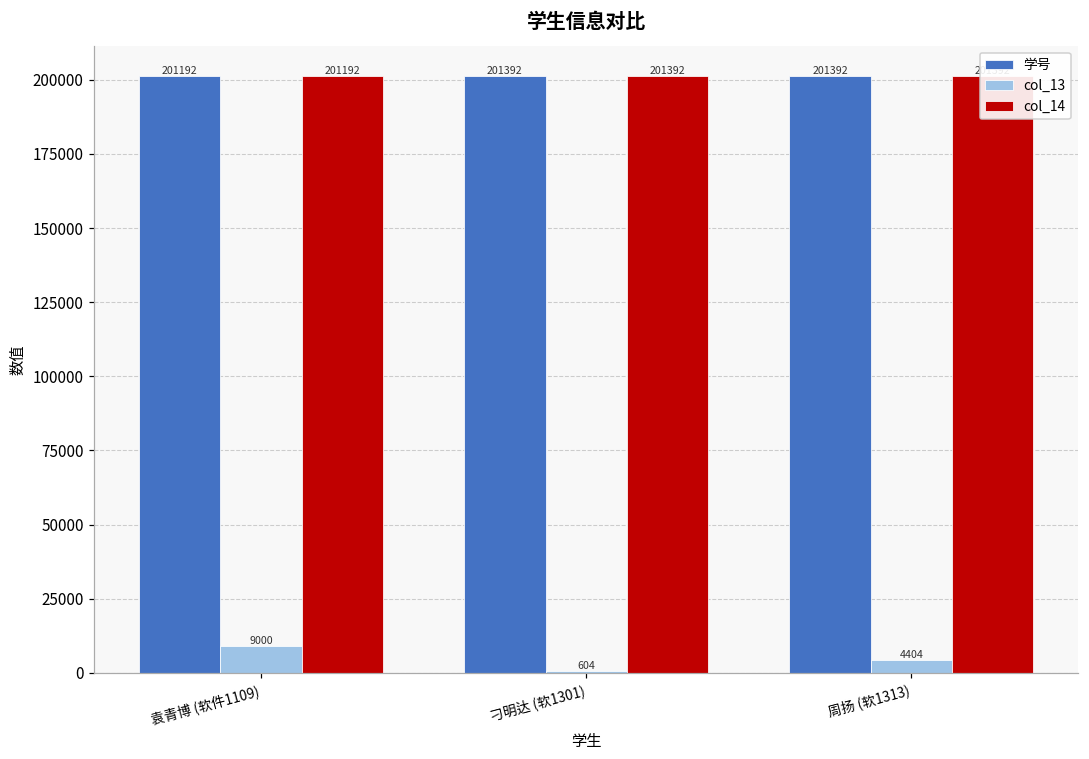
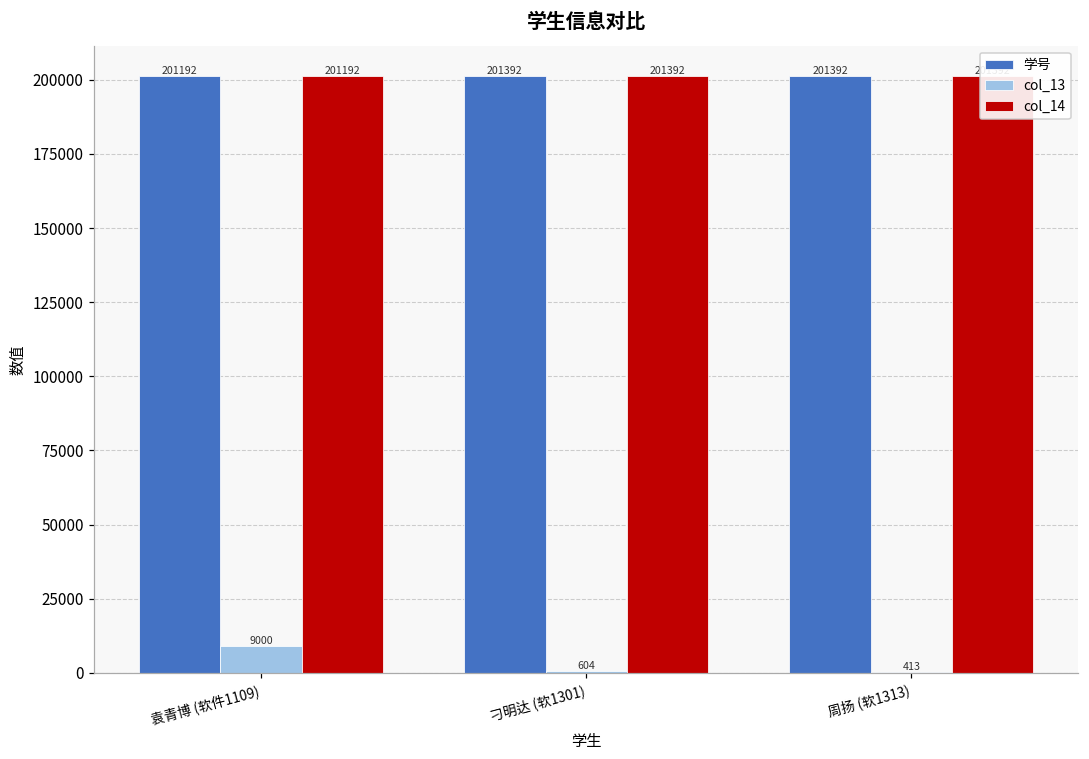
col_13, 周扬 (软1313): 4404 -> 413
